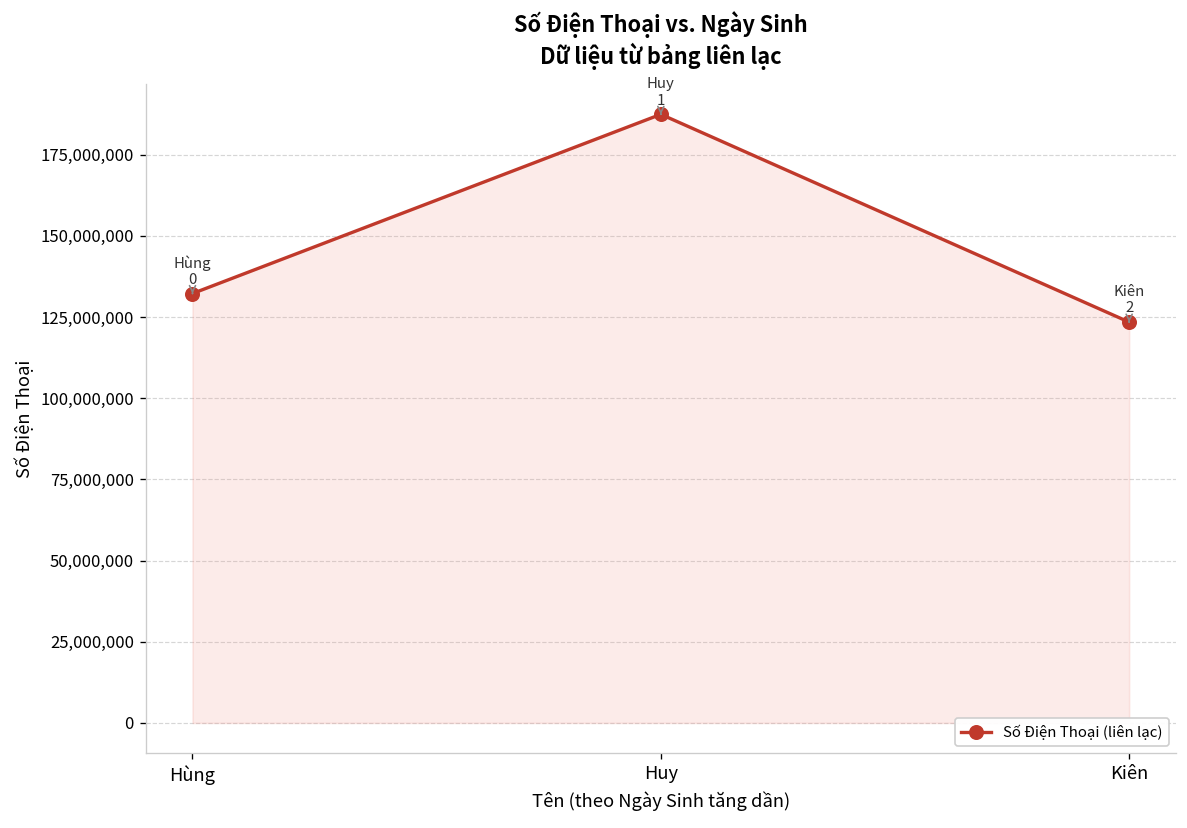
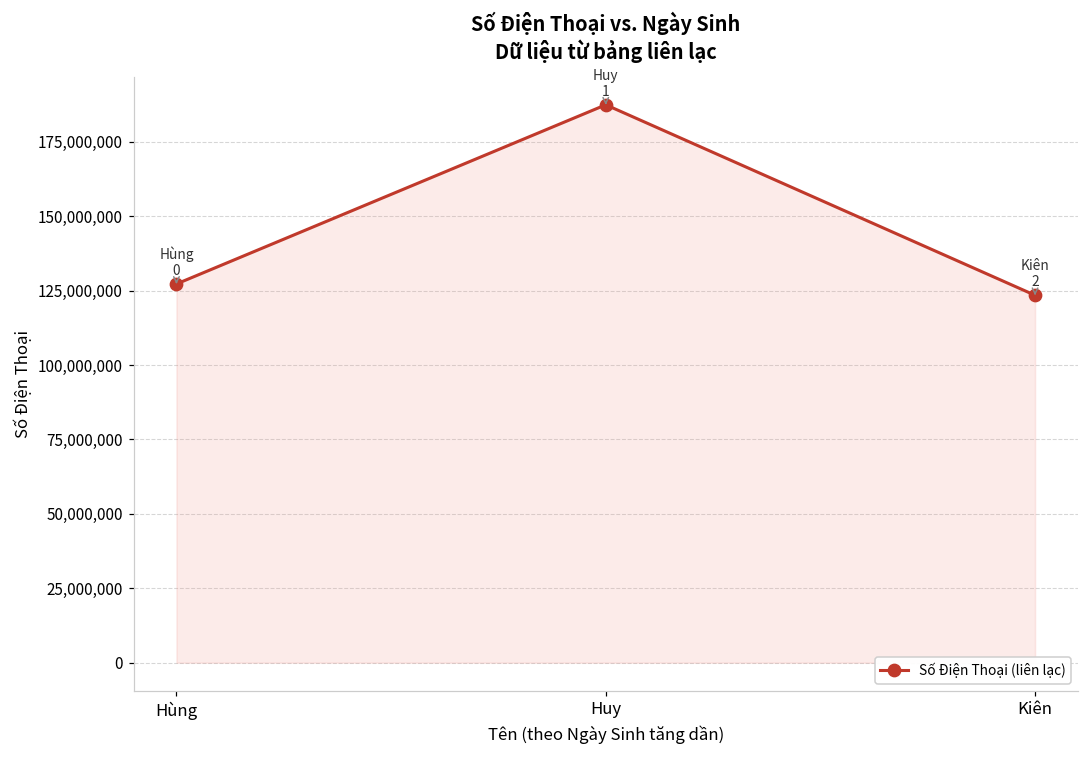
Hùng: 132,000,000 -> 127,000,000
